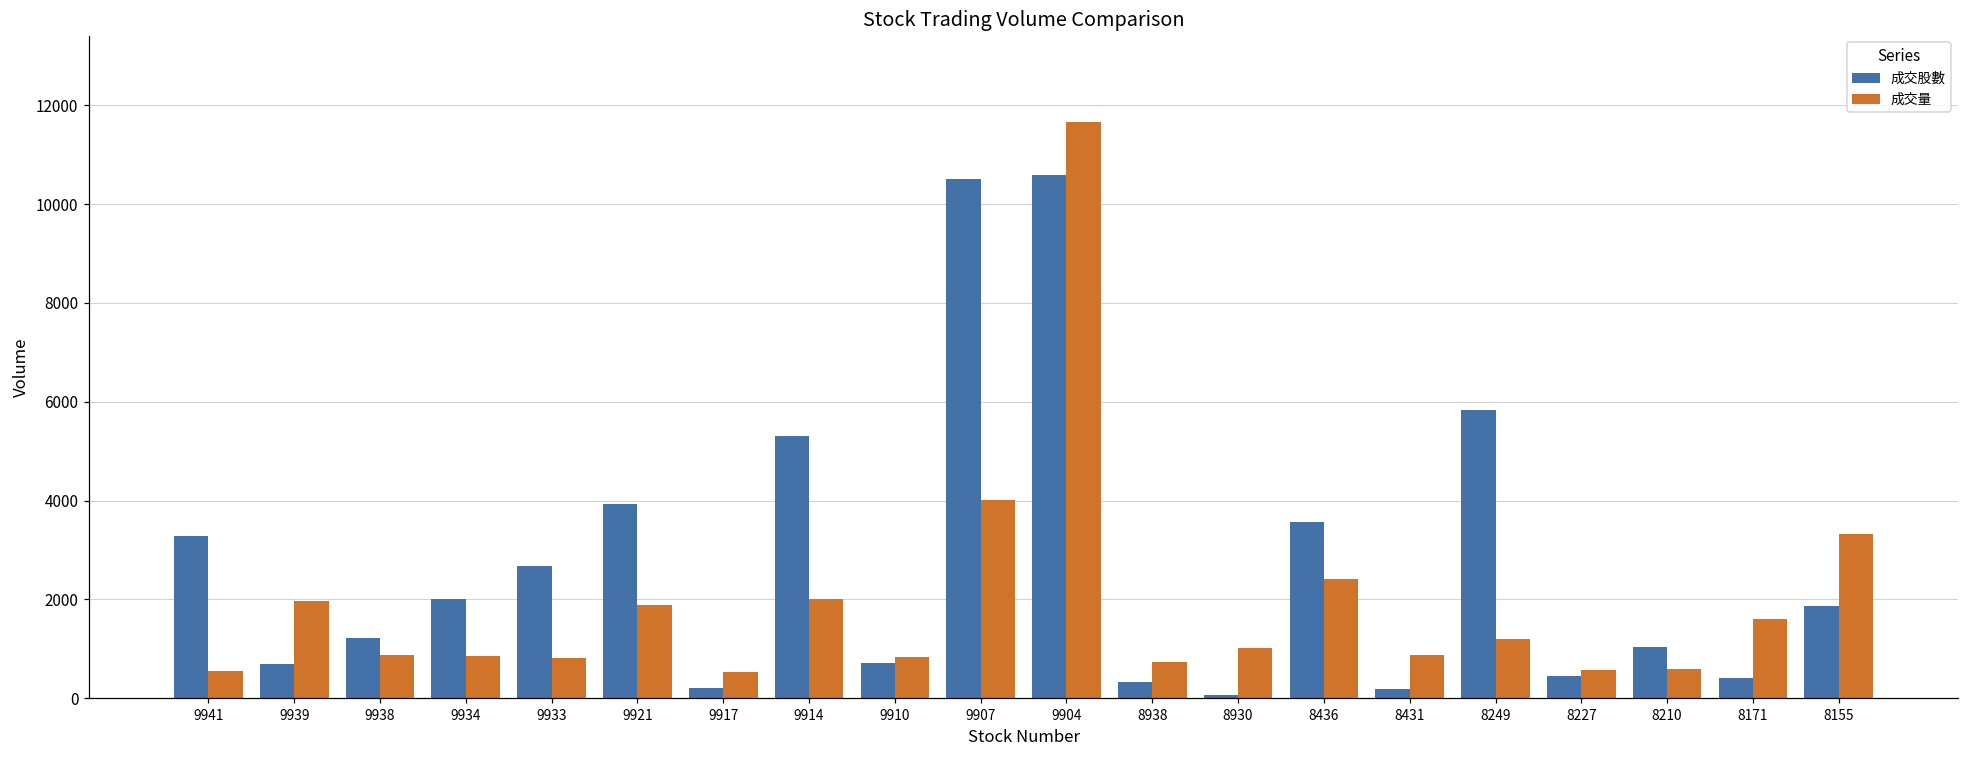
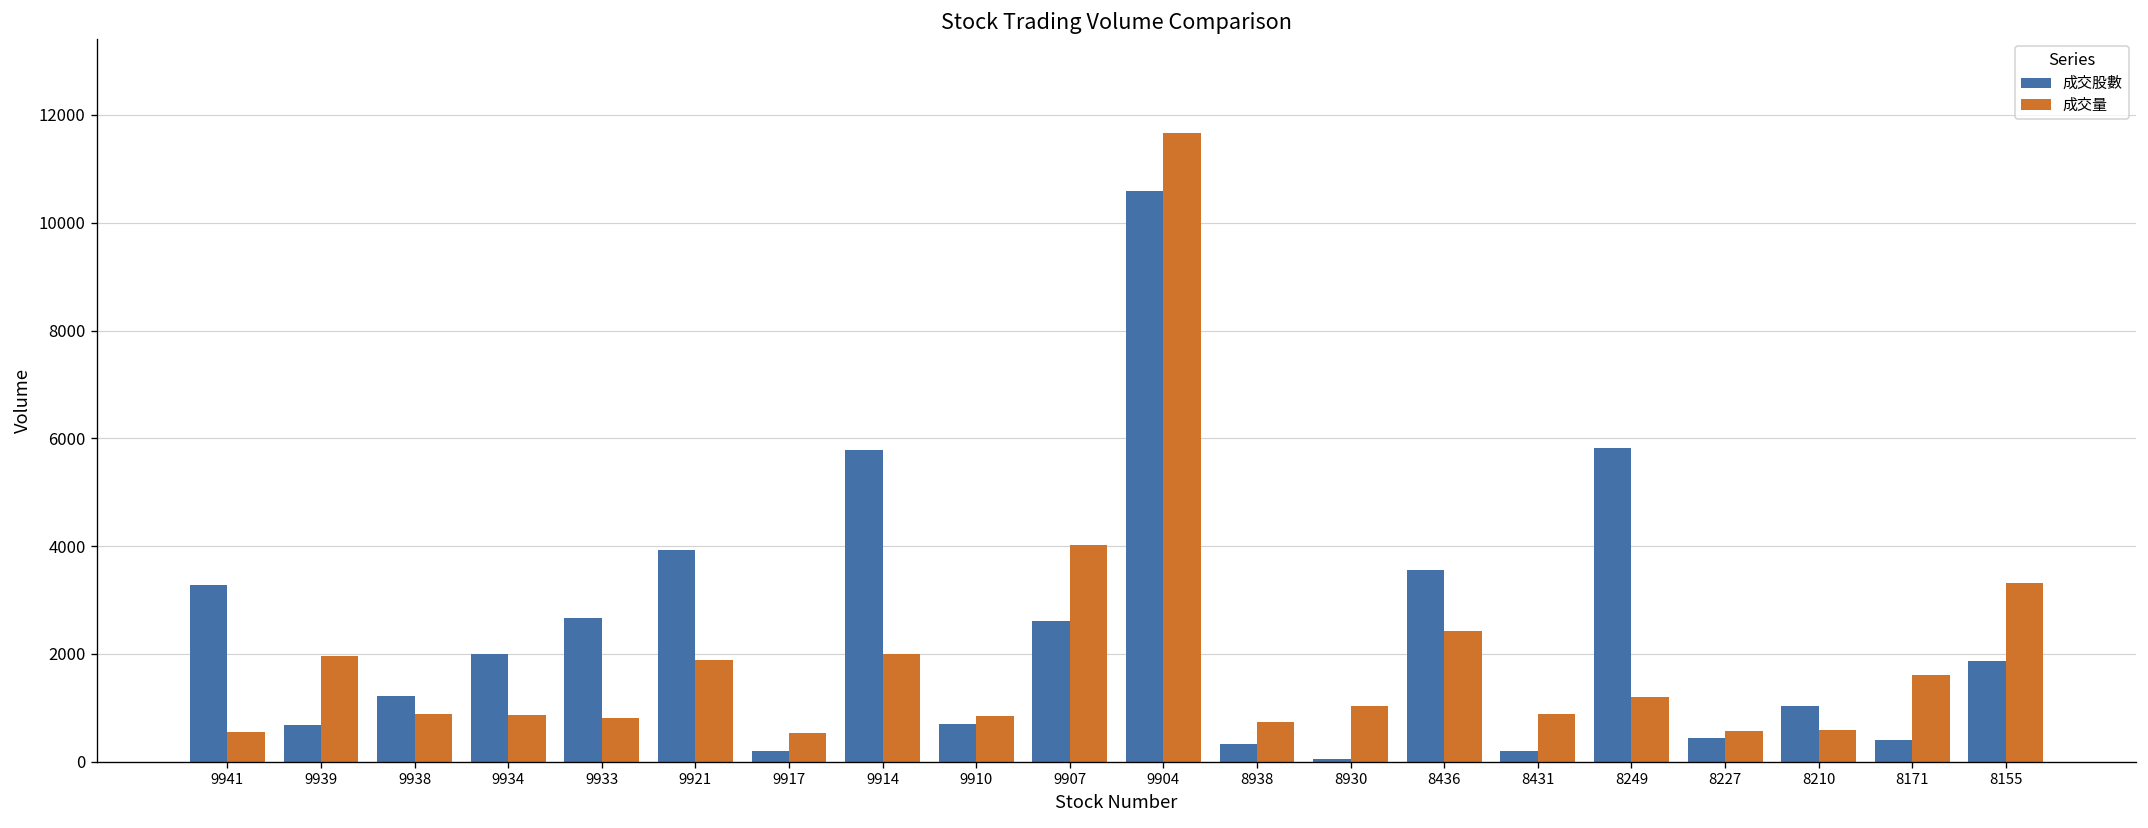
成交股數, 9914: 5300 -> 5800
成交股數, 9907: 10500 -> 2600
